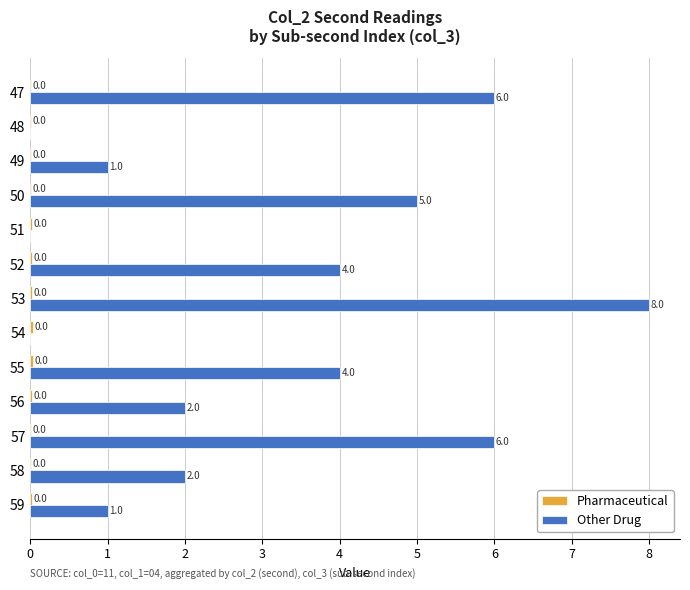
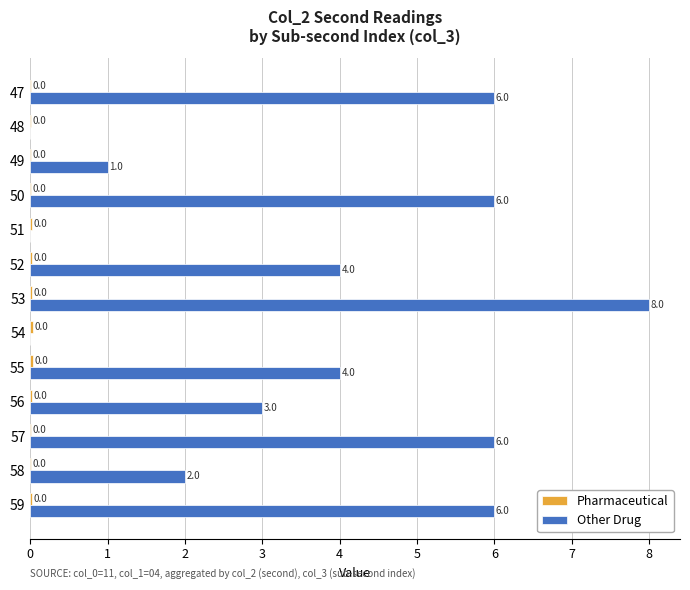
Other Drug, 50: 5.0 -> 6.0
Other Drug, 56: 2.0 -> 3.0
Other Drug, 59: 1.0 -> 6.0
